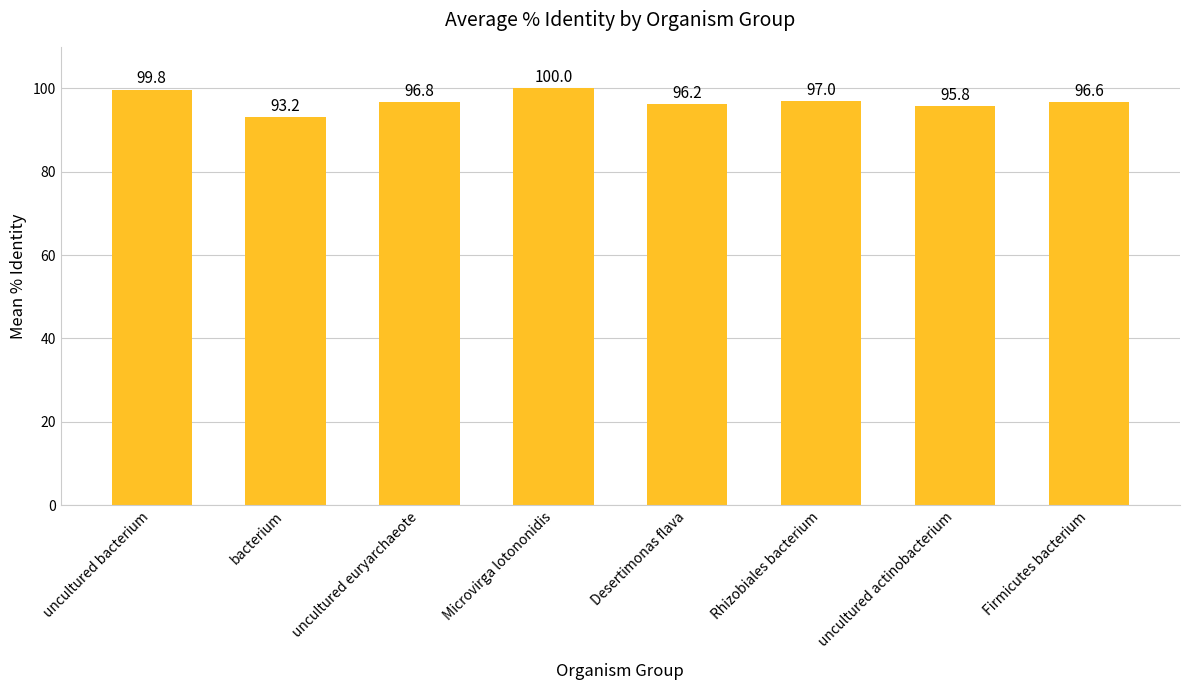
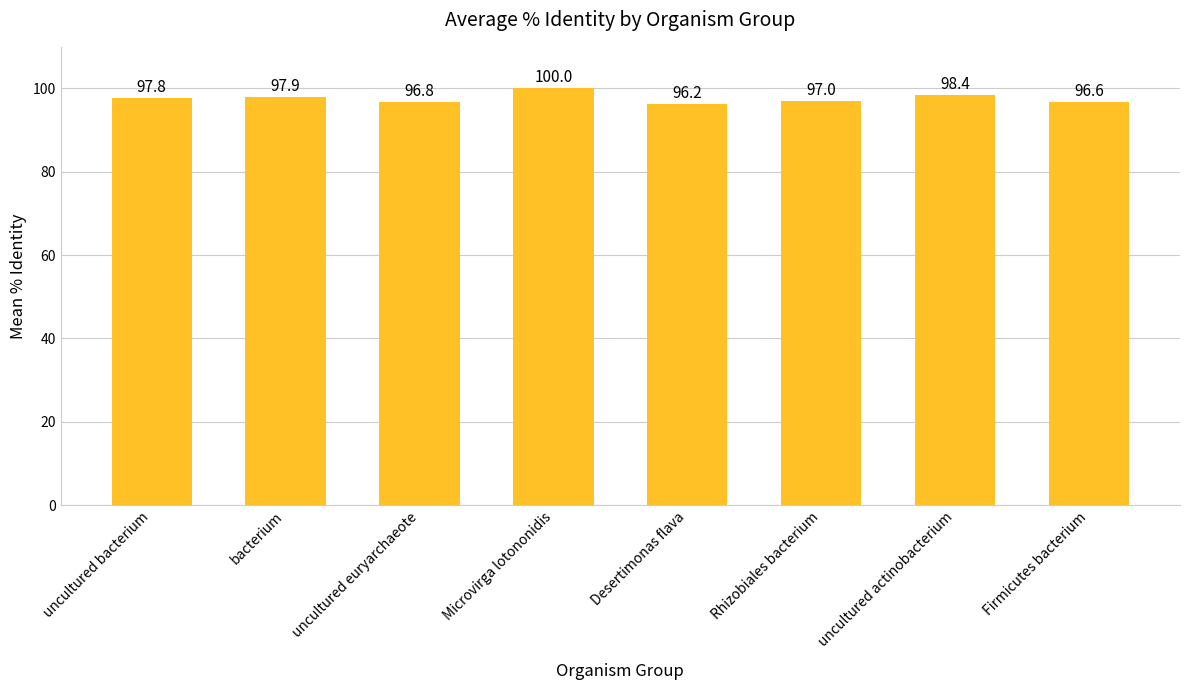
uncultured bacterium: 99.8 -> 97.8
bacterium: 93.2 -> 97.9
uncultured actinobacterium: 95.8 -> 98.4
